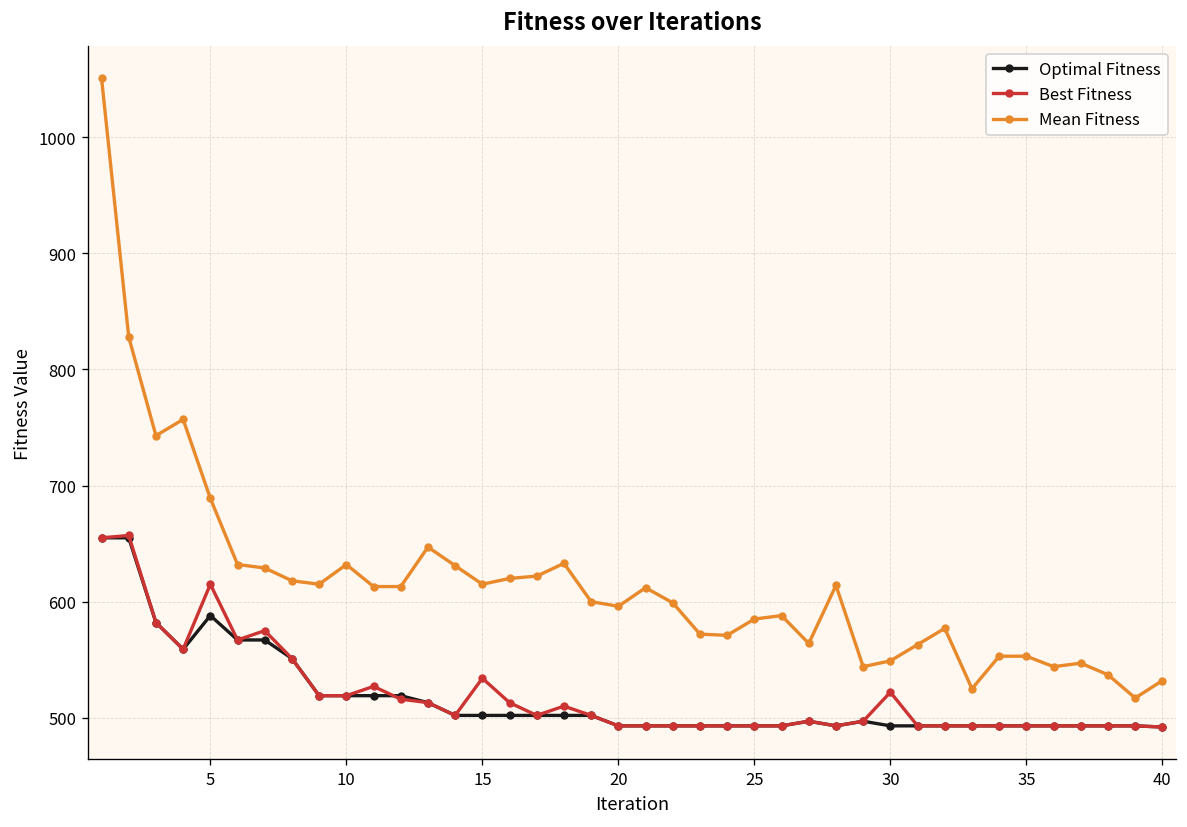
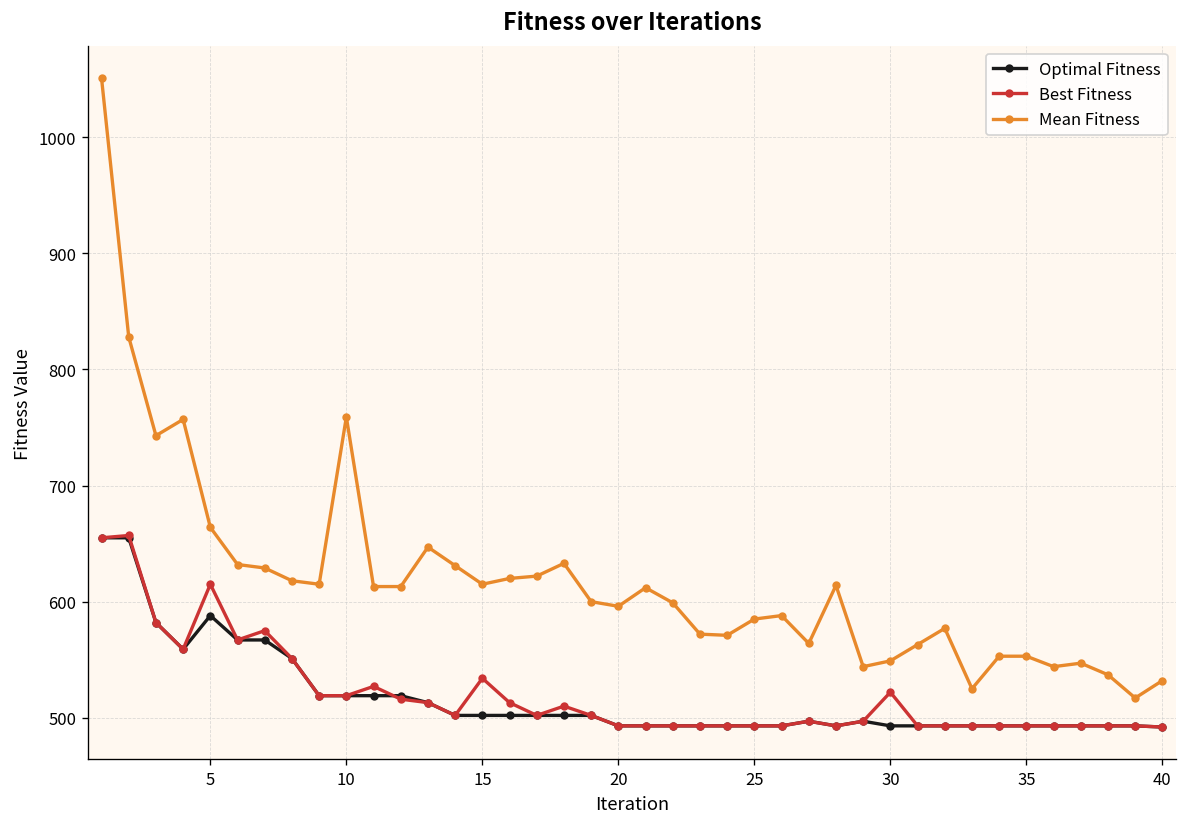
Mean Fitness, 5: 690 -> 660
Mean Fitness, 10: 630 -> 760
